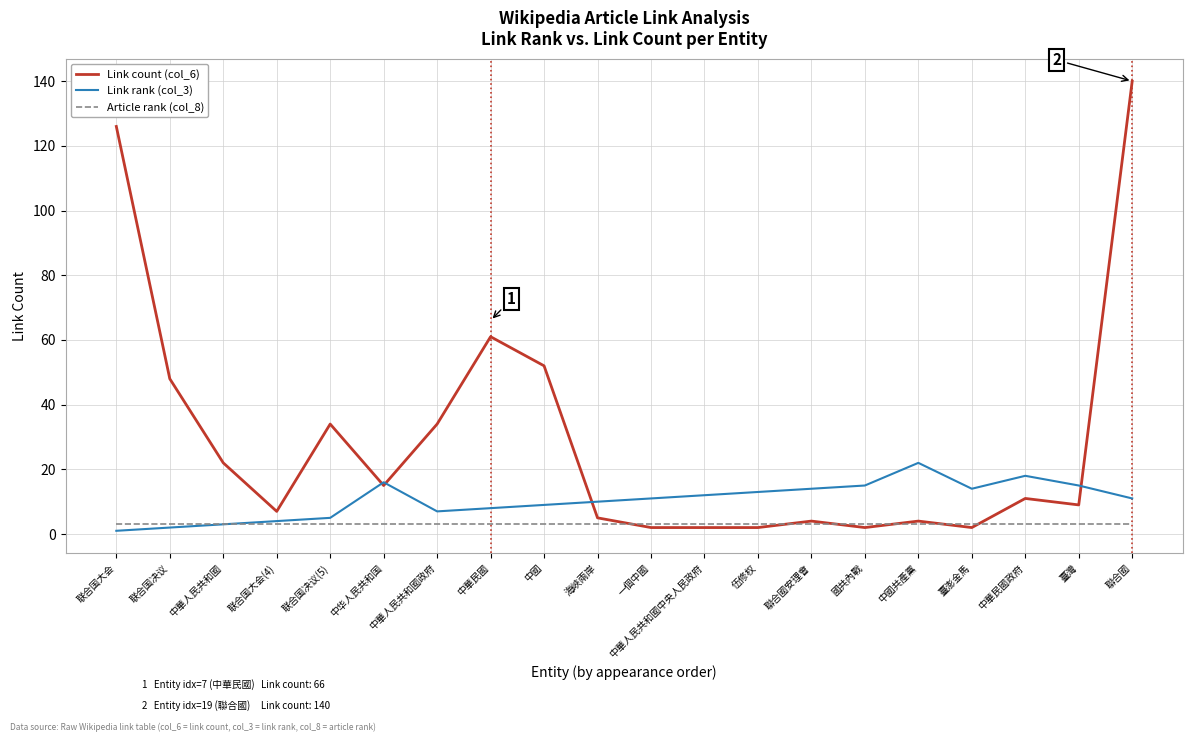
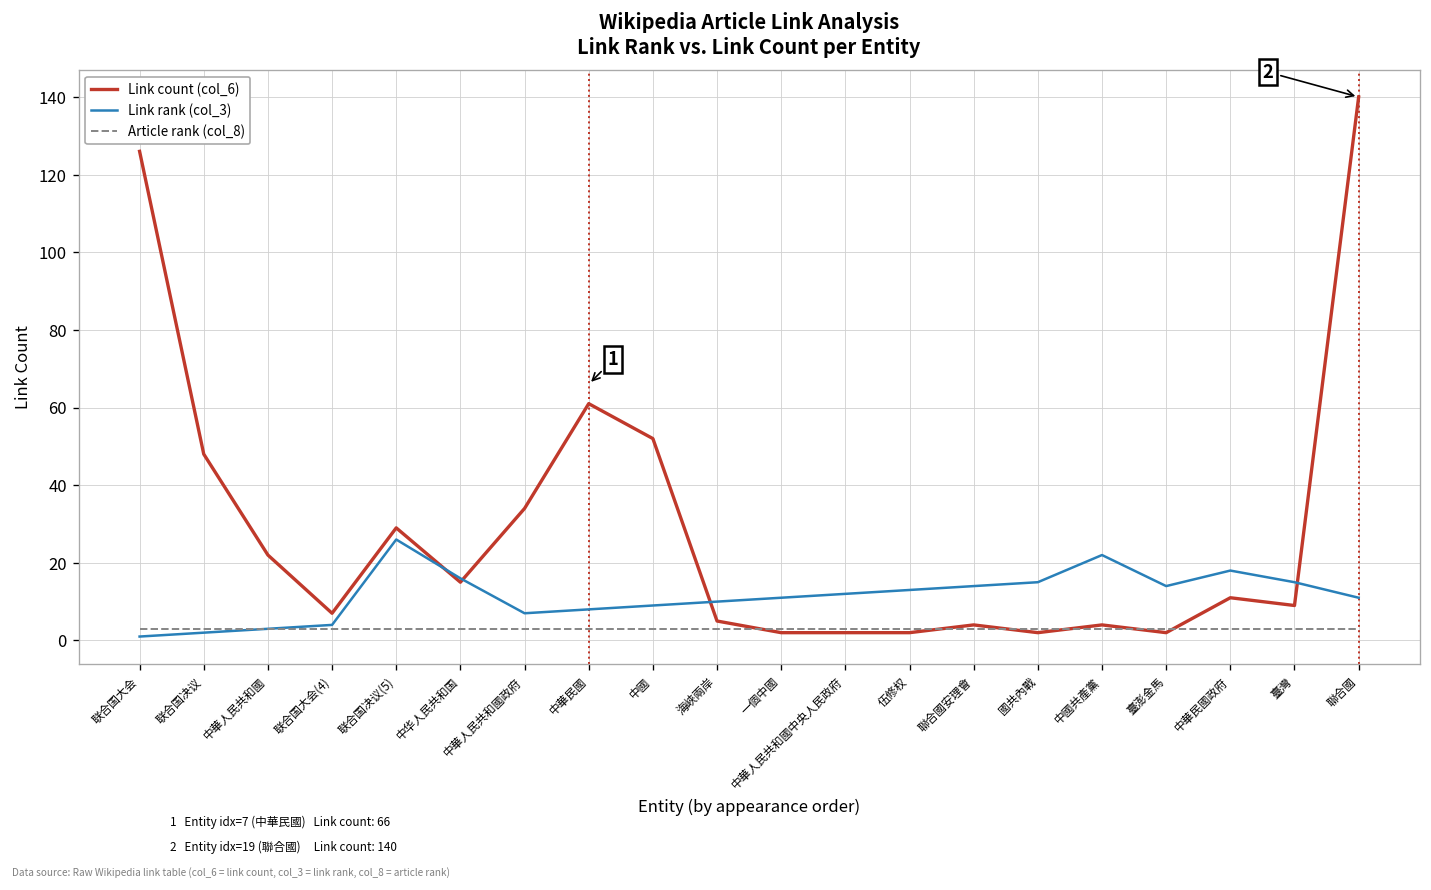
Link count (col_6), 联合国决议(5): 34 -> 29
Link rank (col_3), 联合国决议(5): 5 -> 26
